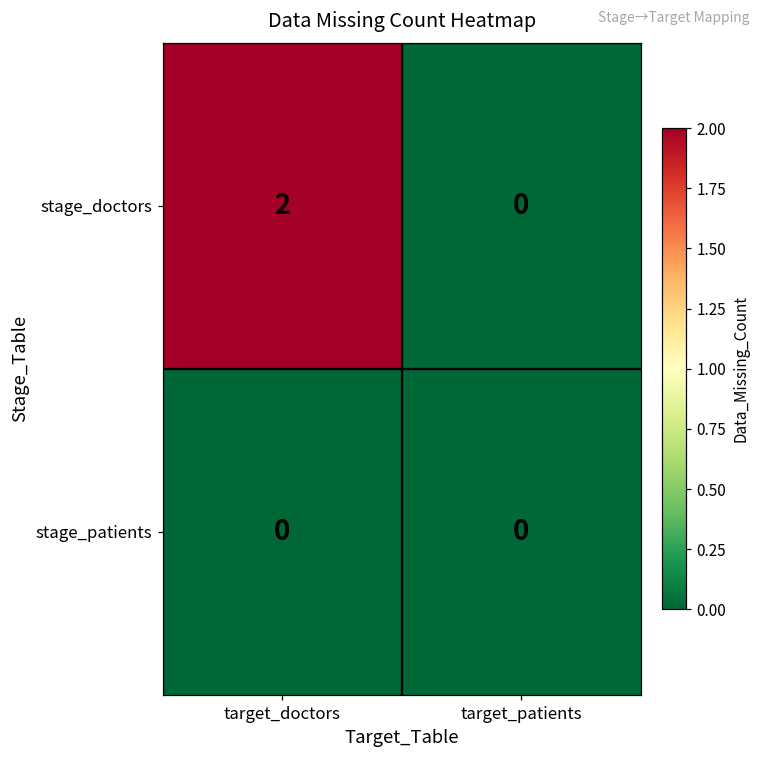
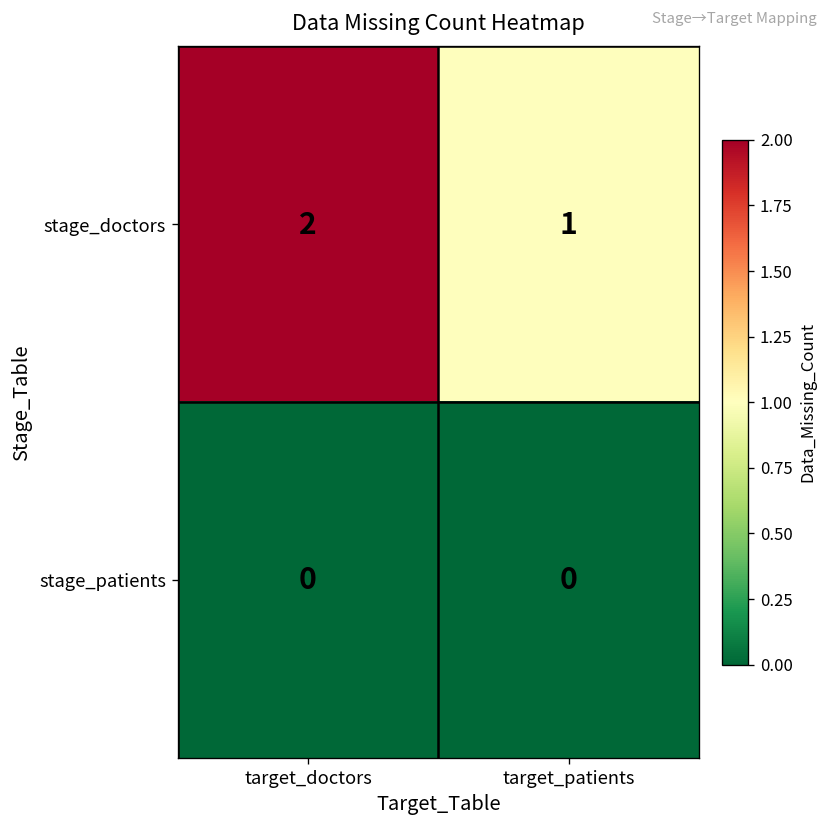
stage_doctors, target_patients: 0 -> 1
